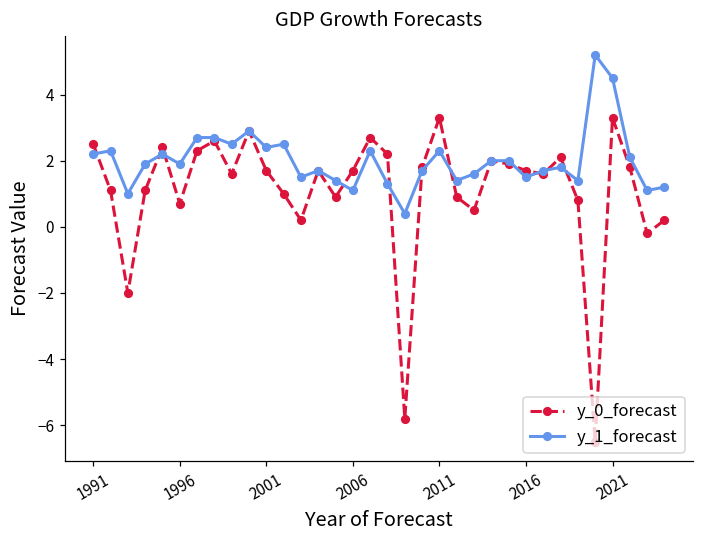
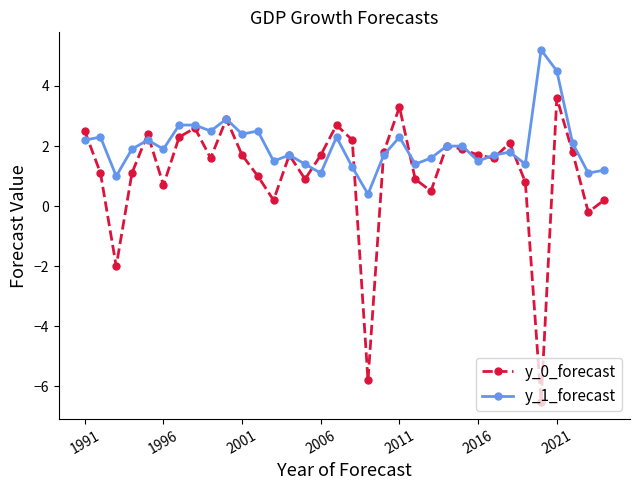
y_0_forecast, 2021: 3.3 -> 3.6
